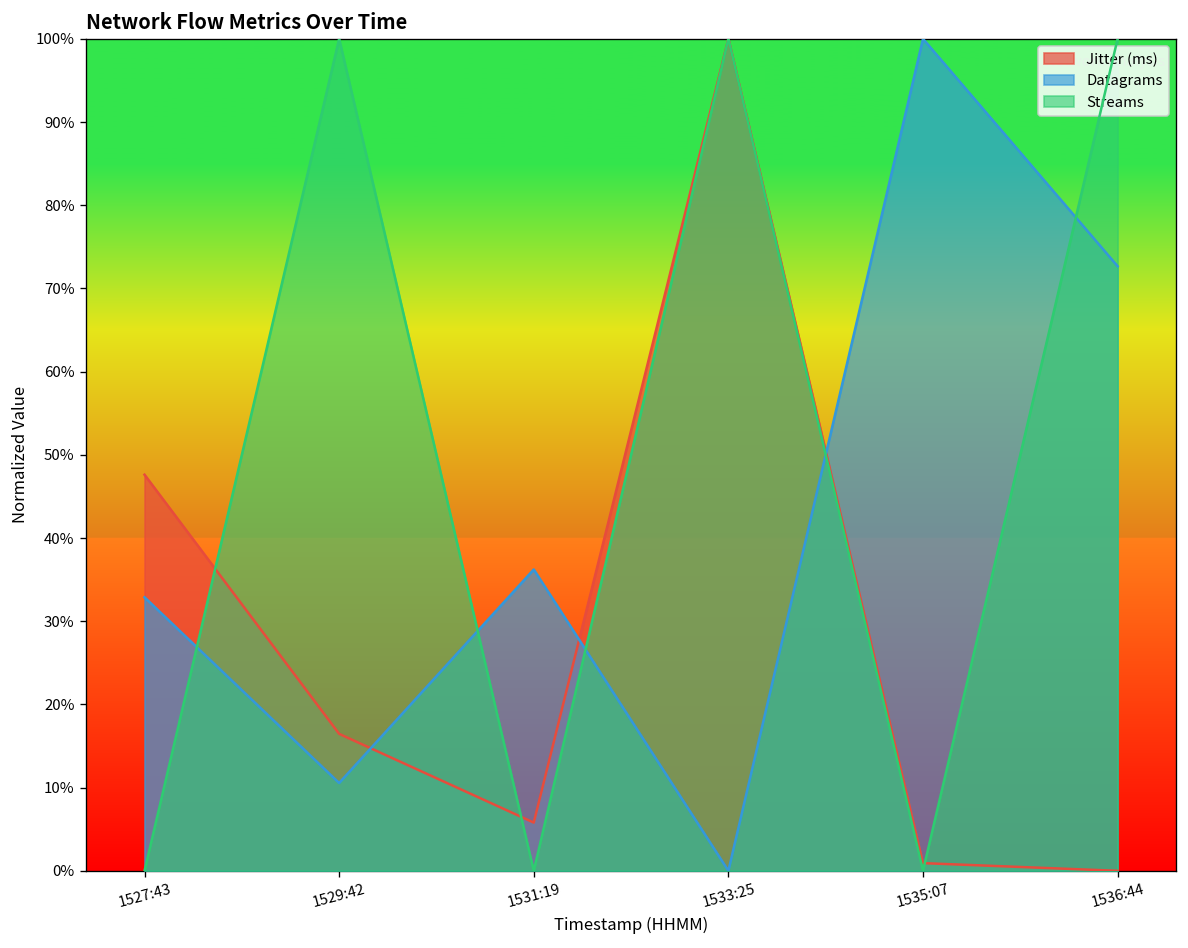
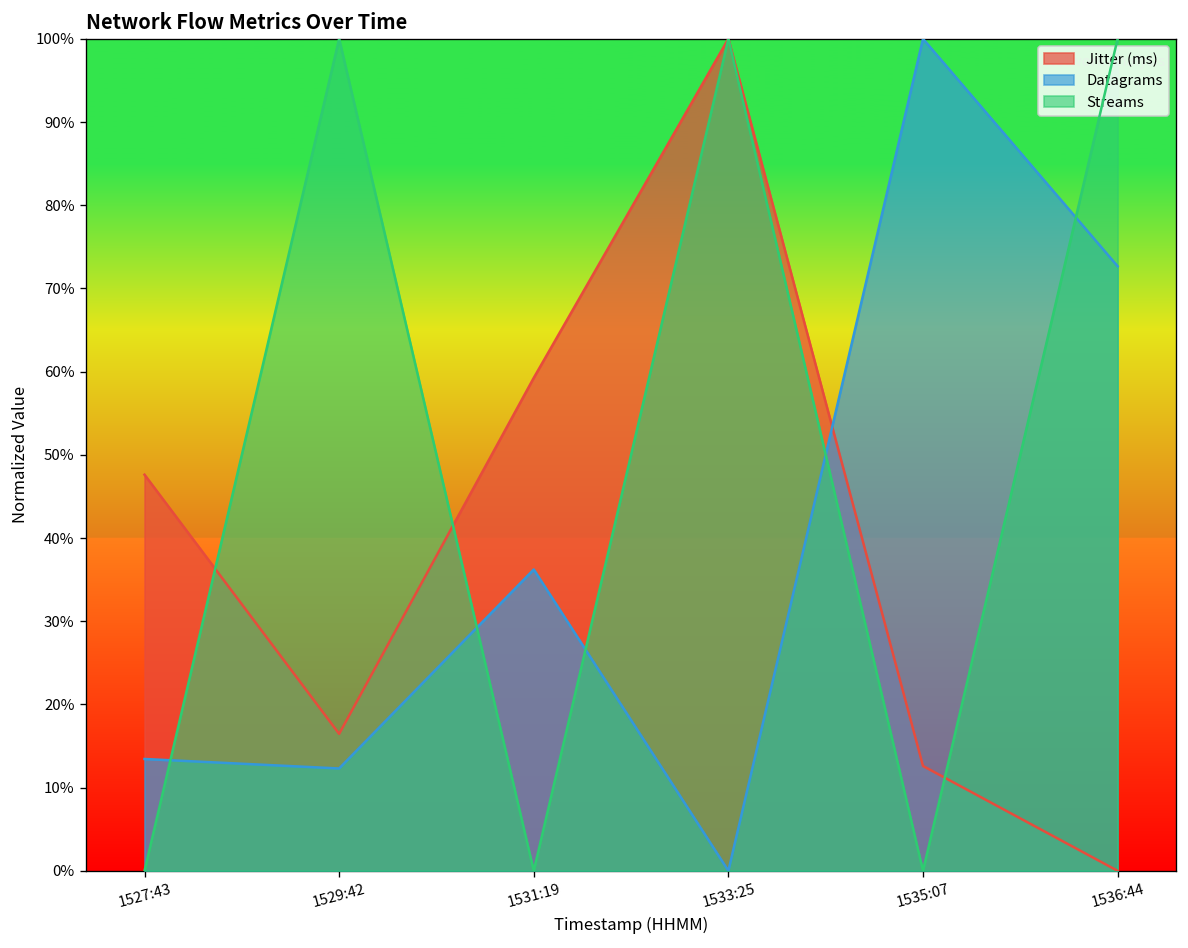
Datagrams, 1527:43: 33% -> 13%
Datagrams, 1529:42: 11% -> 12%
Jitter (ms), 1531:19: 6% -> 59%
Jitter (ms), 1535:07: 1% -> 13%
